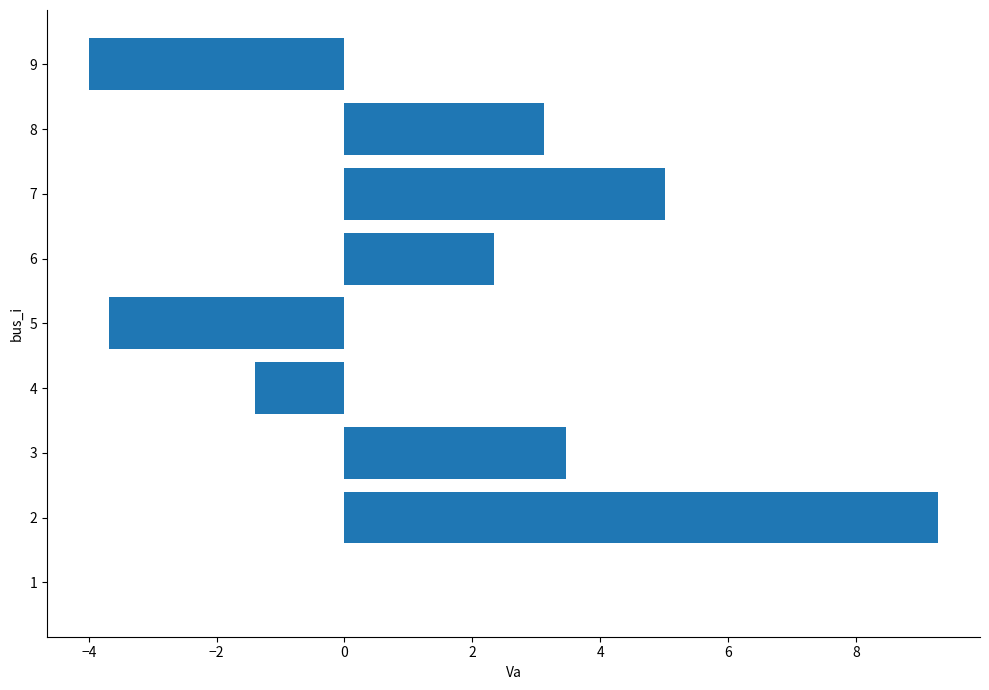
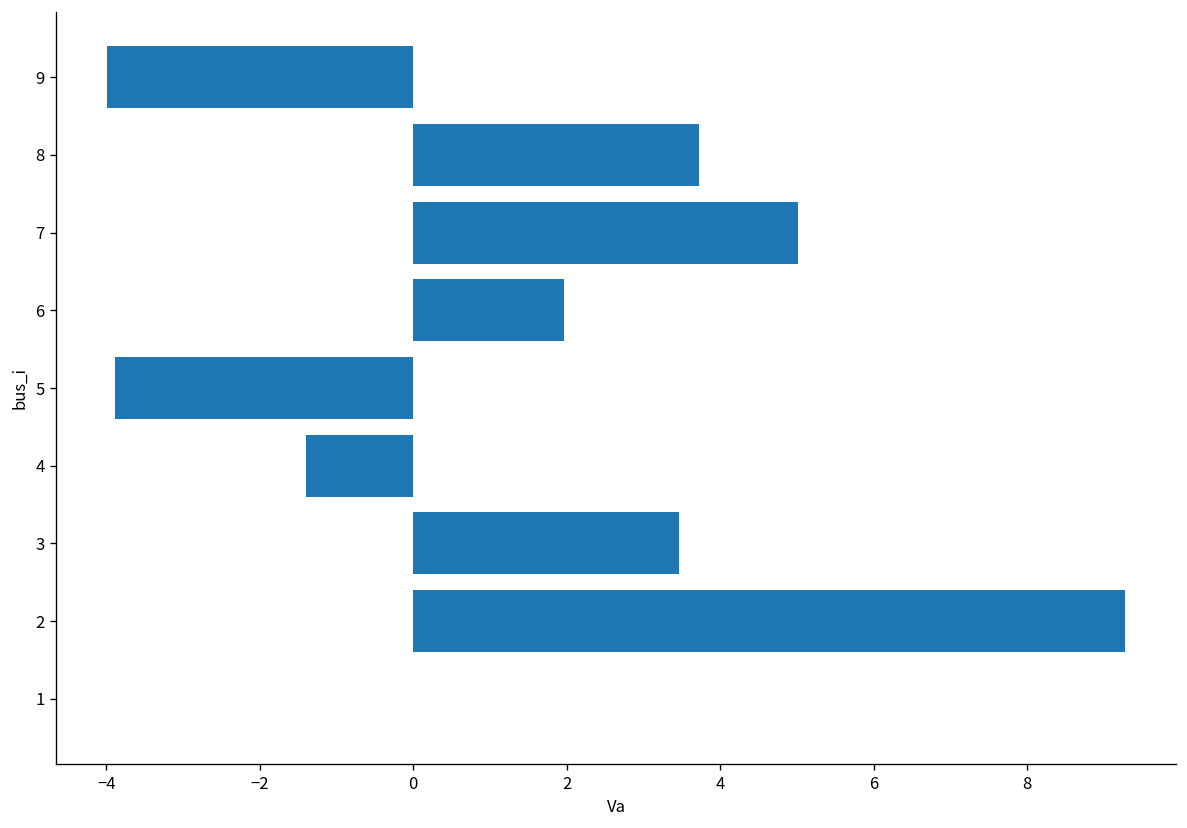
8: 3.1 -> 3.7
6: 2.3 -> 2.0
5: -3.7 -> -3.9
